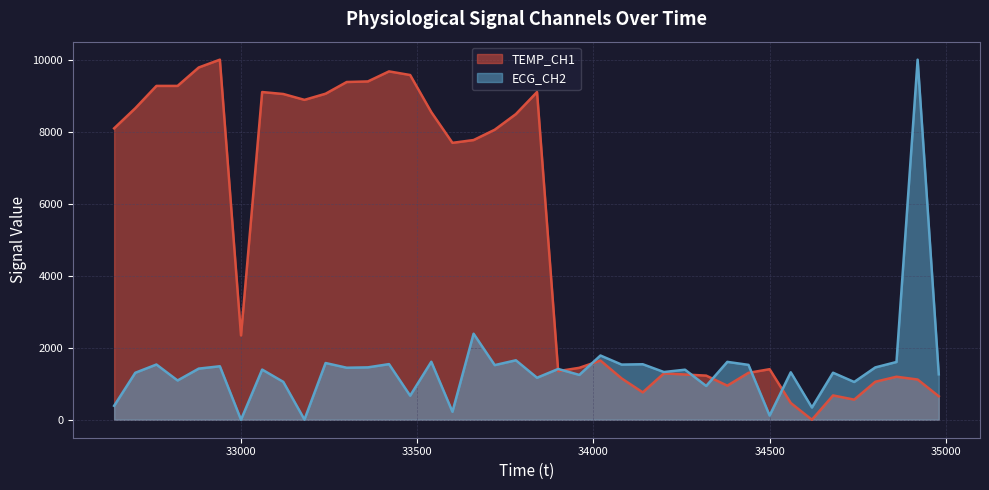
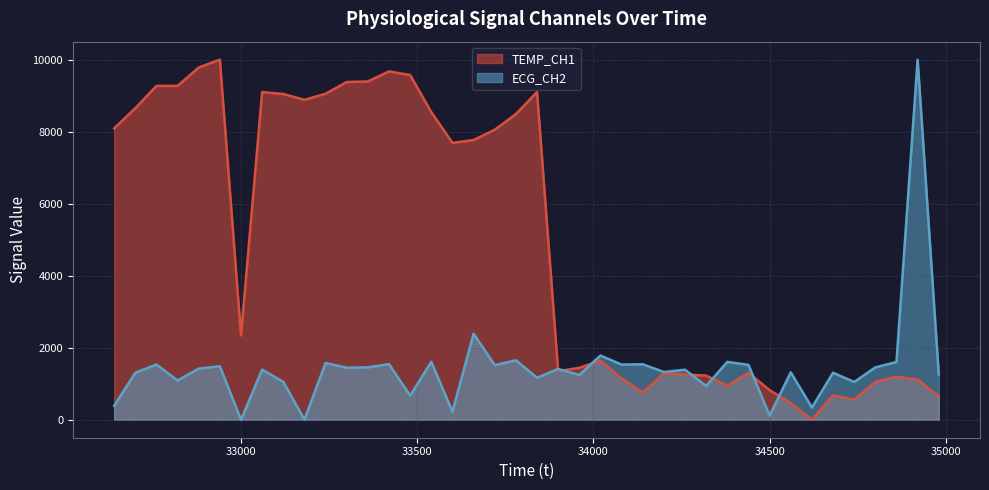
TEMP_CH1, 34500: 1400 -> 800
